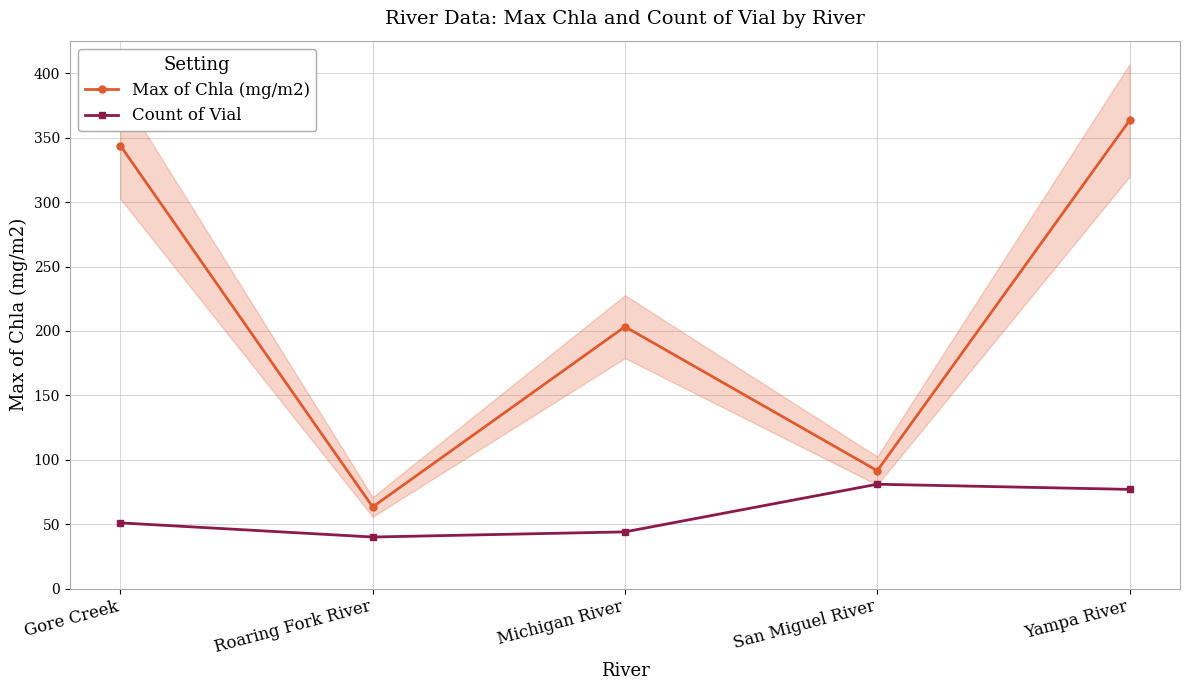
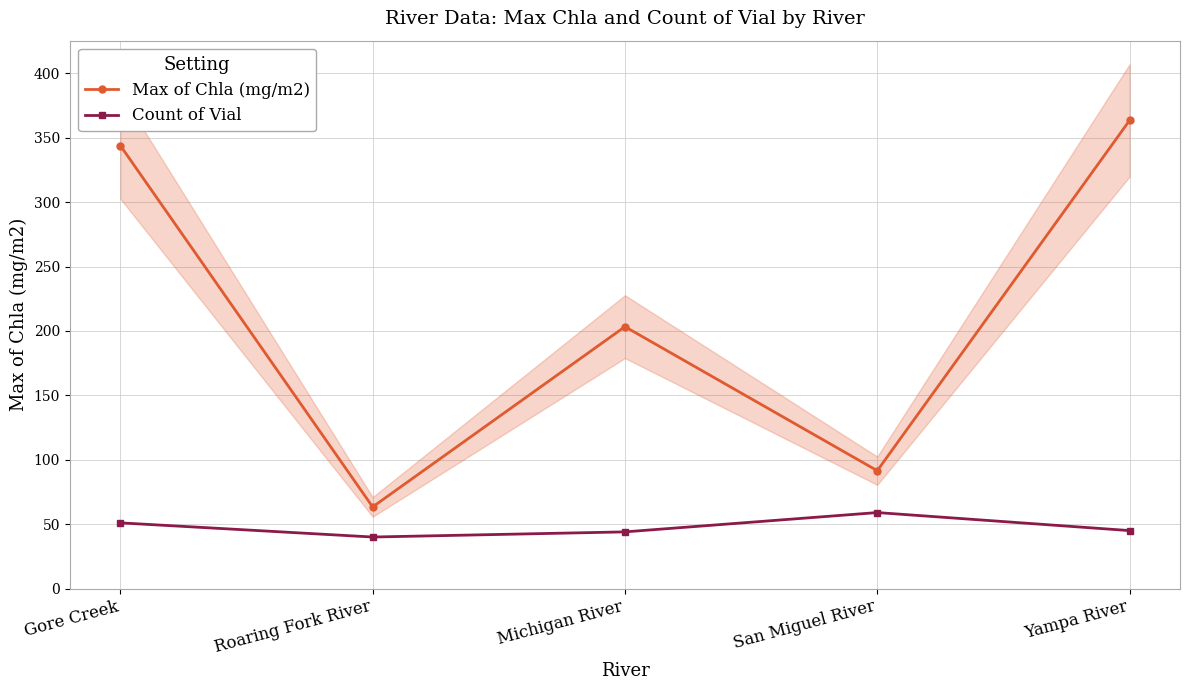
Count of Vial, San Miguel River: 81 -> 59
Count of Vial, Yampa River: 77 -> 45
